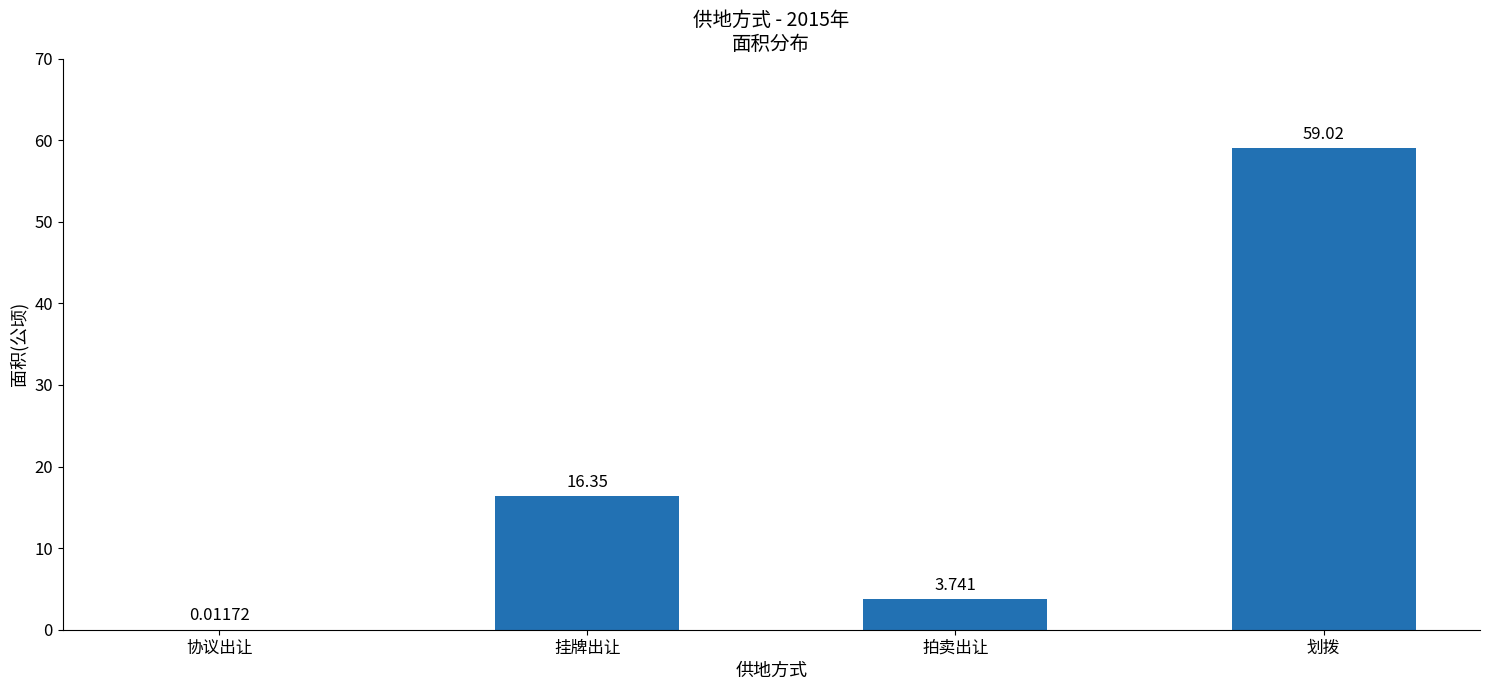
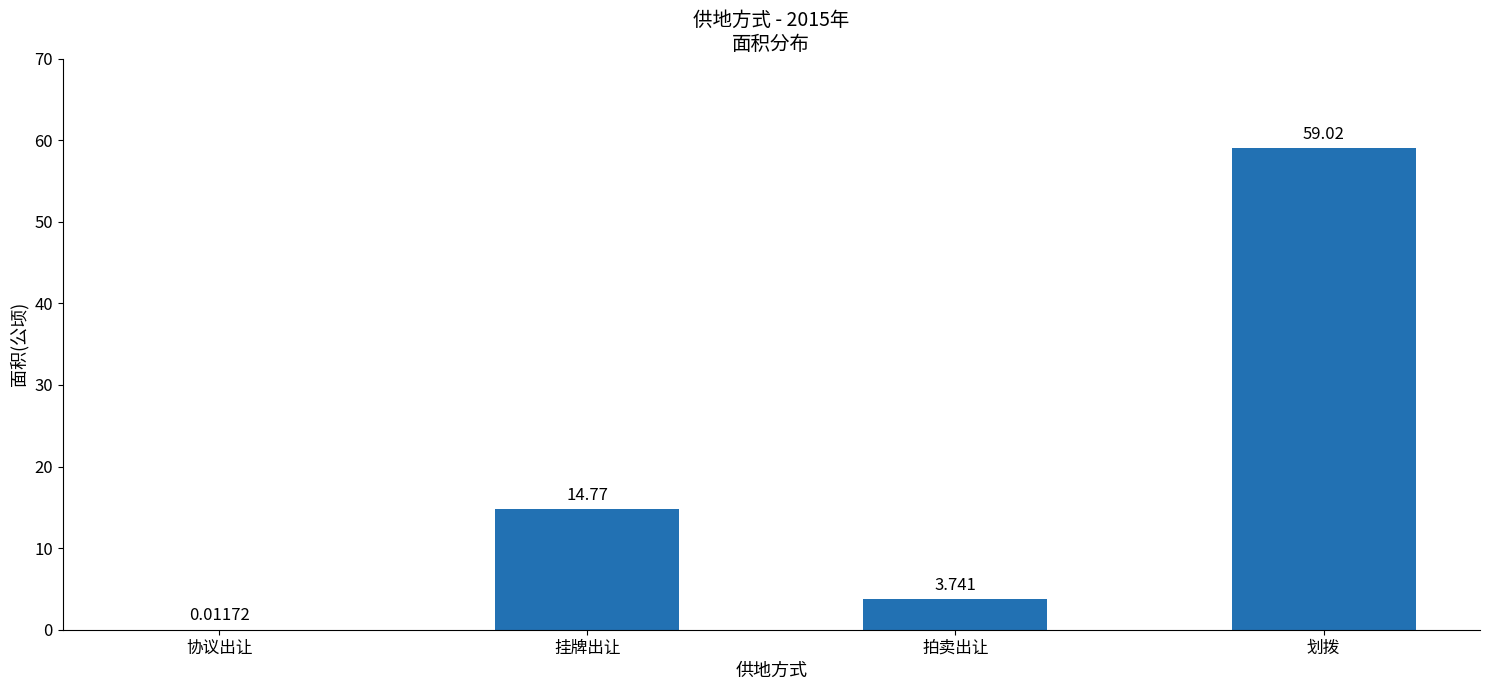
挂牌出让: 16.35 -> 14.77
